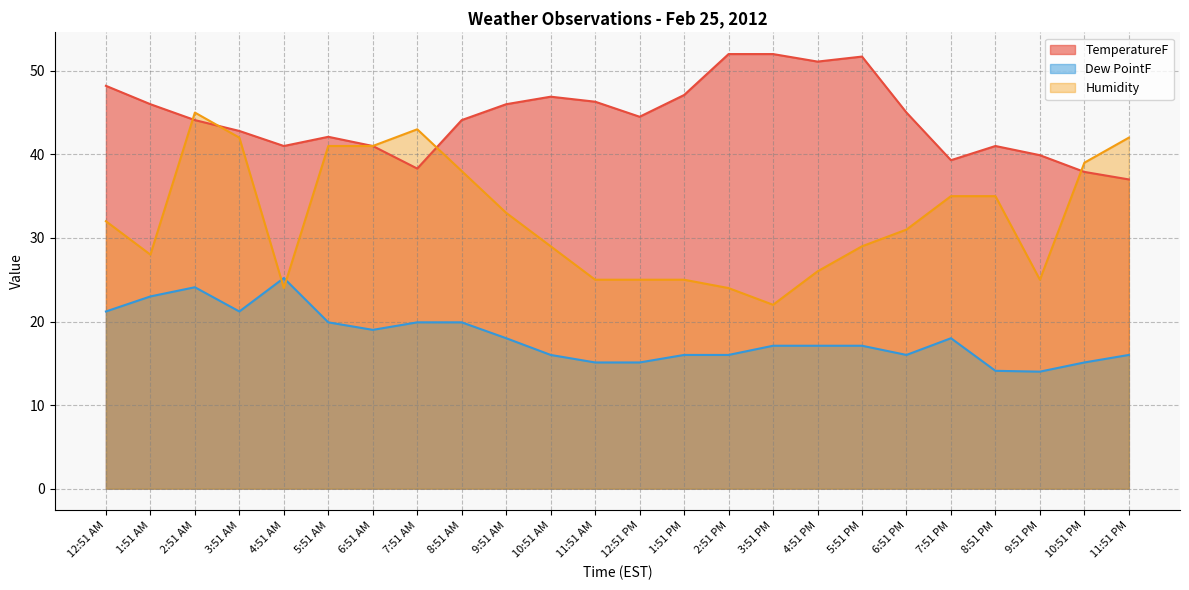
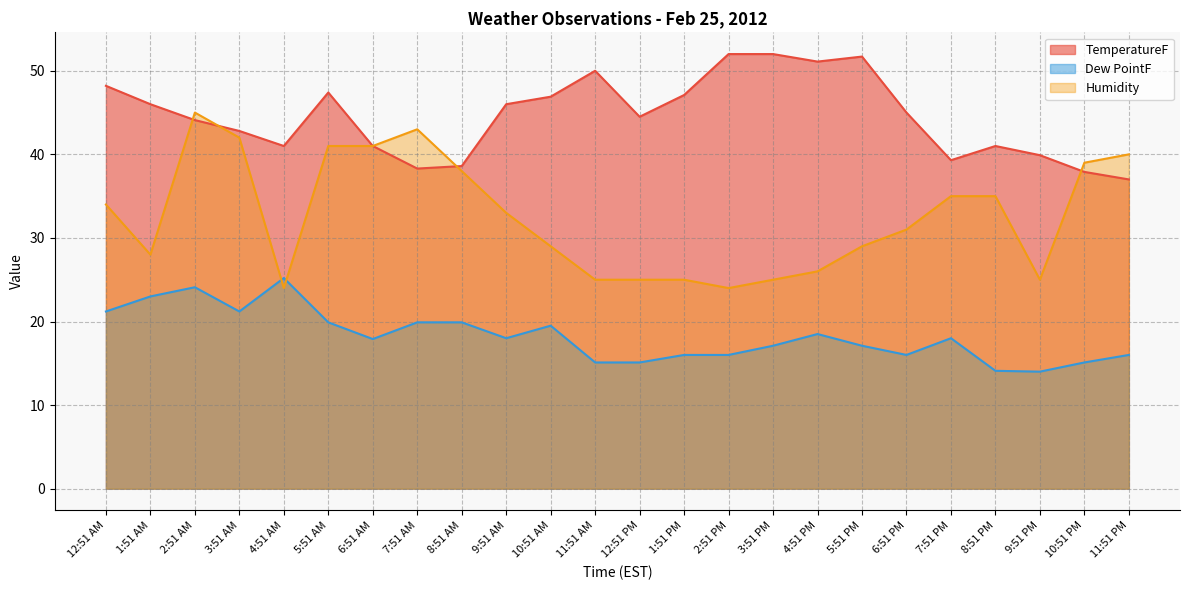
Humidity, 12:51 AM: 32 -> 34
TemperatureF, 5:51 AM: 42 -> 47
Dew PointF, 6:51 AM: 19 -> 18
TemperatureF, 8:51 AM: 44 -> 39
Dew PointF, 10:51 AM: 16 -> 20
TemperatureF, 11:51 AM: 46 -> 50
Humidity, 3:51 PM: 22 -> 25
Dew PointF, 4:51 PM: 17 -> 19
Humidity, 11:51 PM: 42 -> 40
